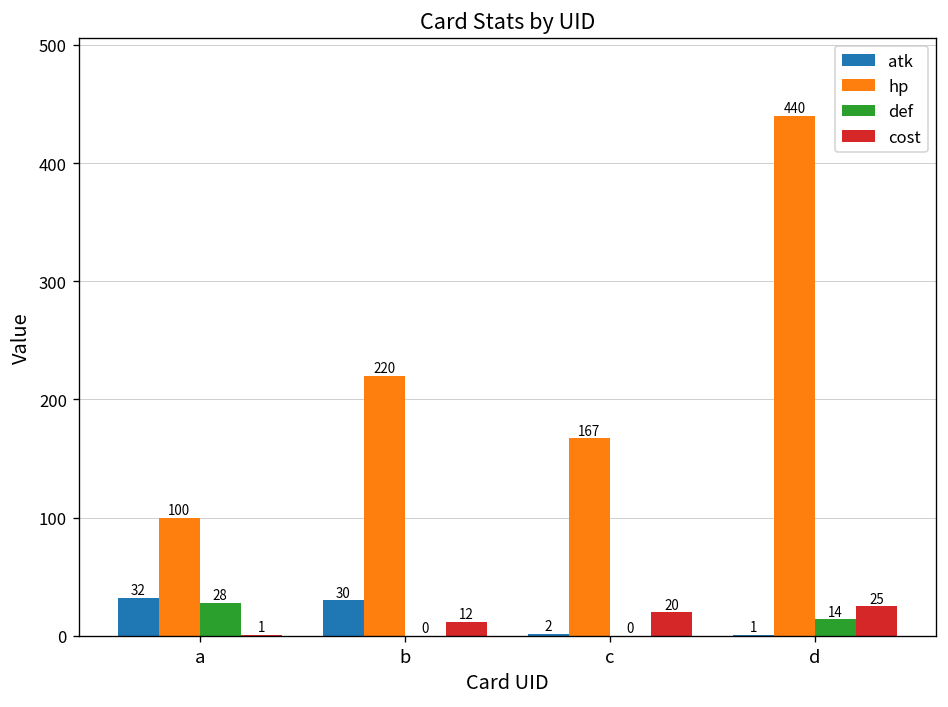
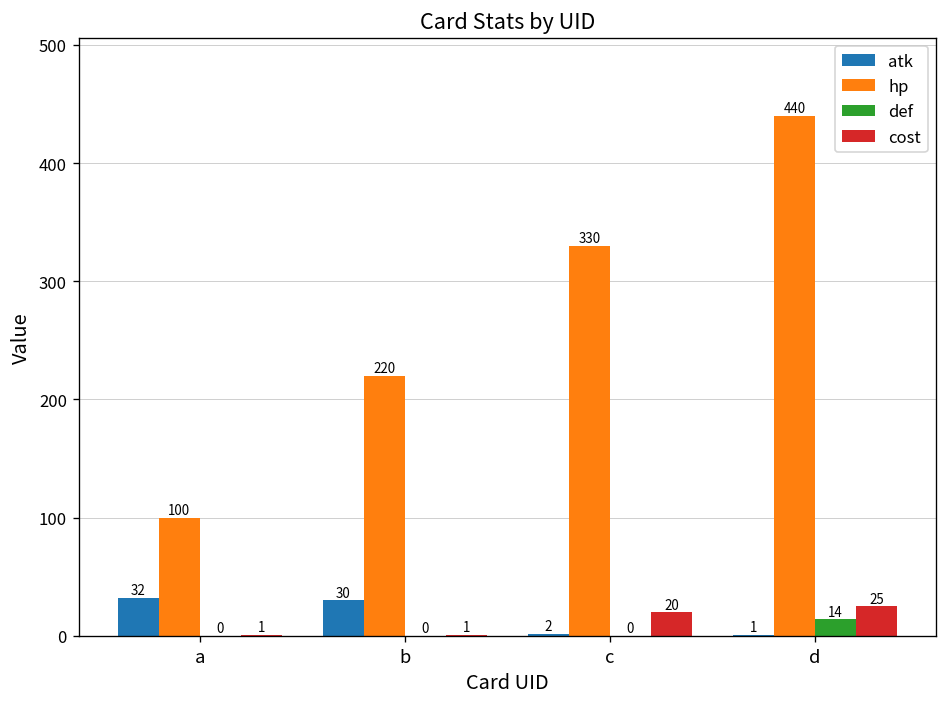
def, a: 28 -> 0
cost, b: 12 -> 1
hp, c: 167 -> 330
